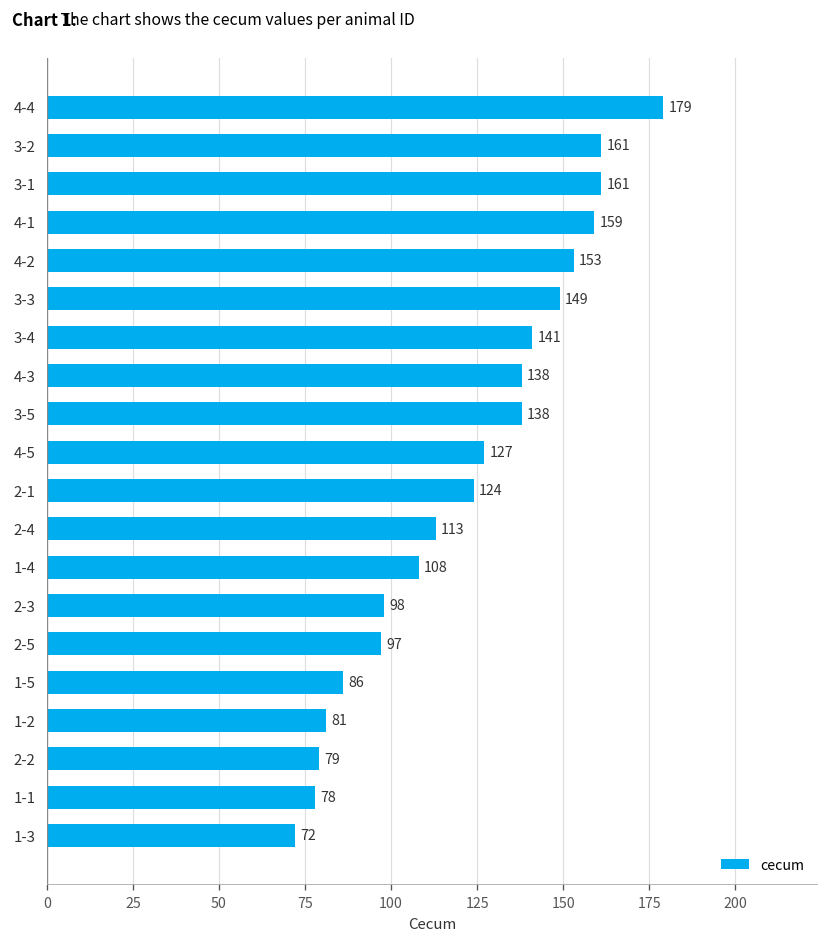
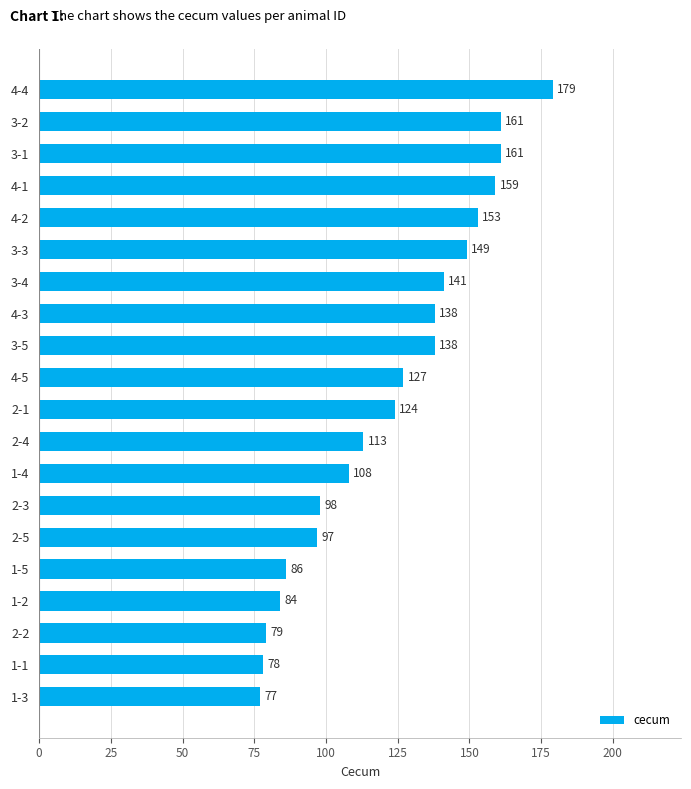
1-2: 81 -> 84
1-3: 72 -> 77
